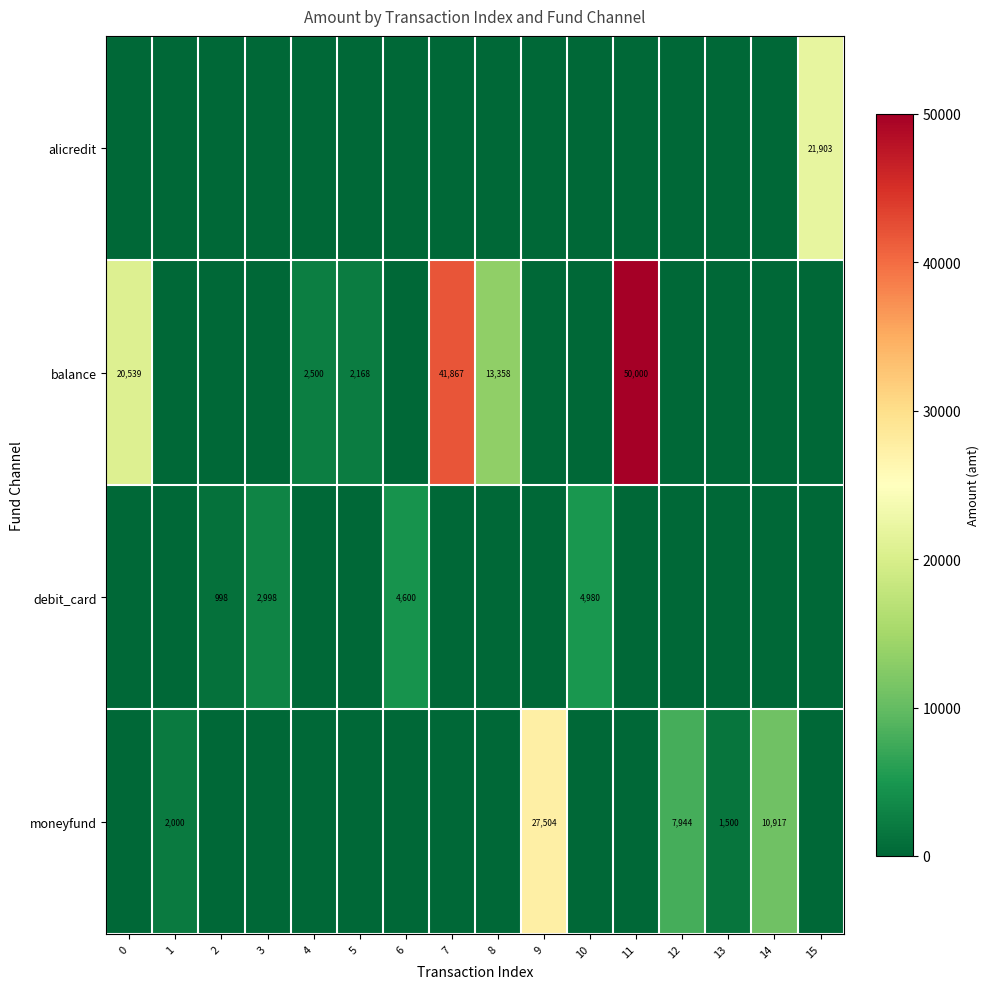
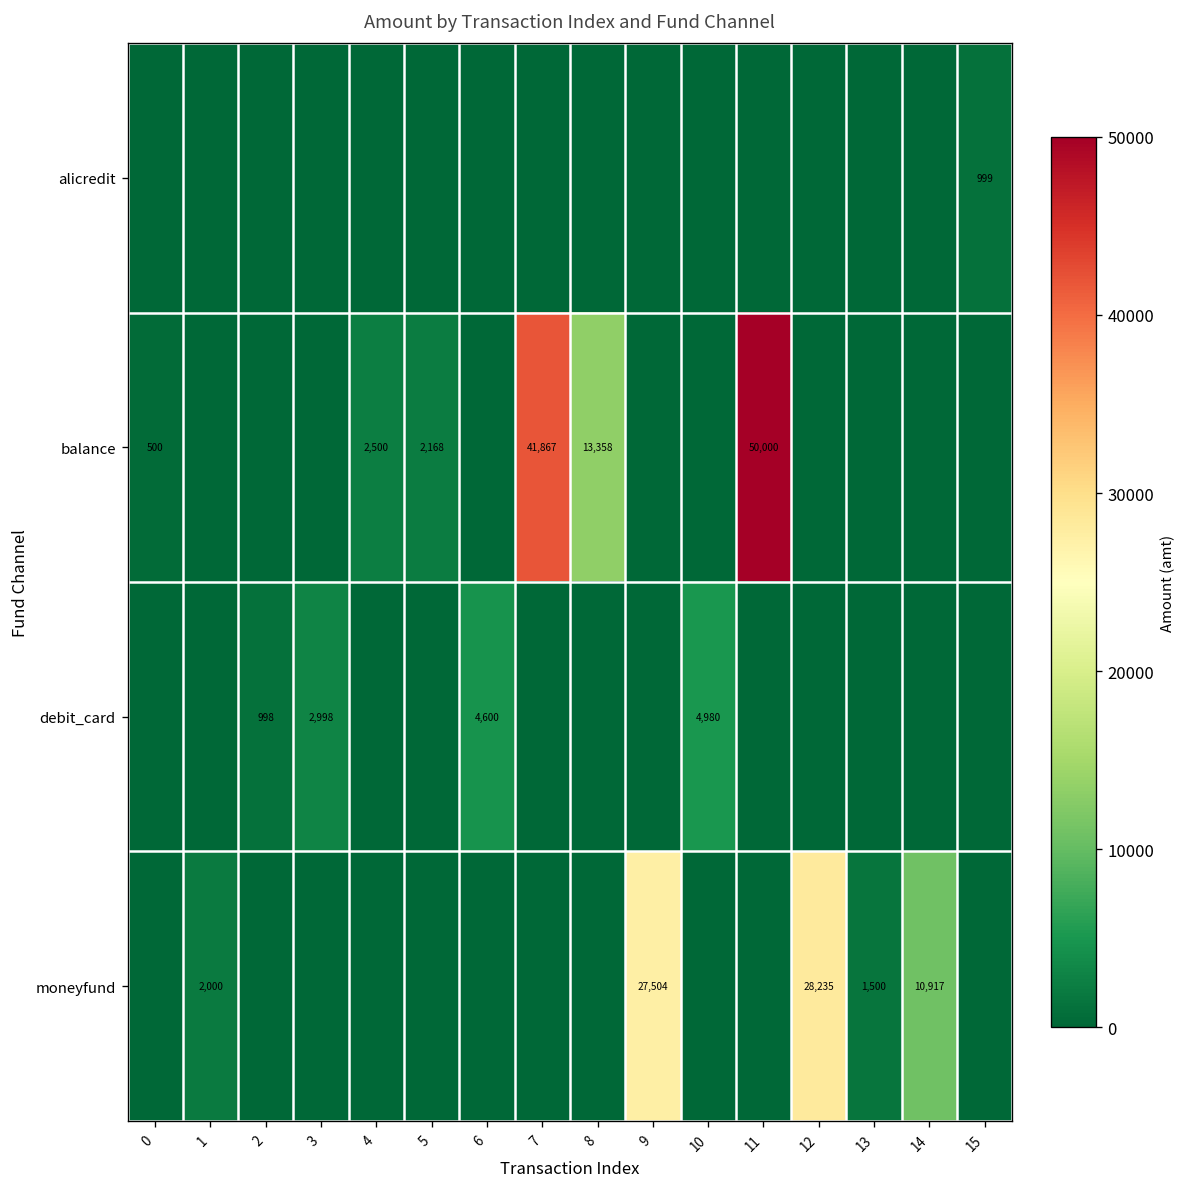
alicredit, 15: 21,903 -> 999
balance, 0: 20,539 -> 500
moneyfund, 12: 7,944 -> 28,235
